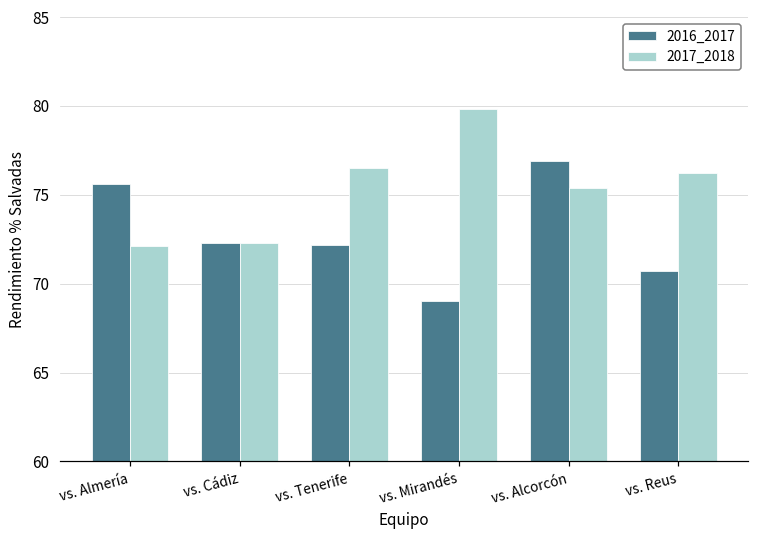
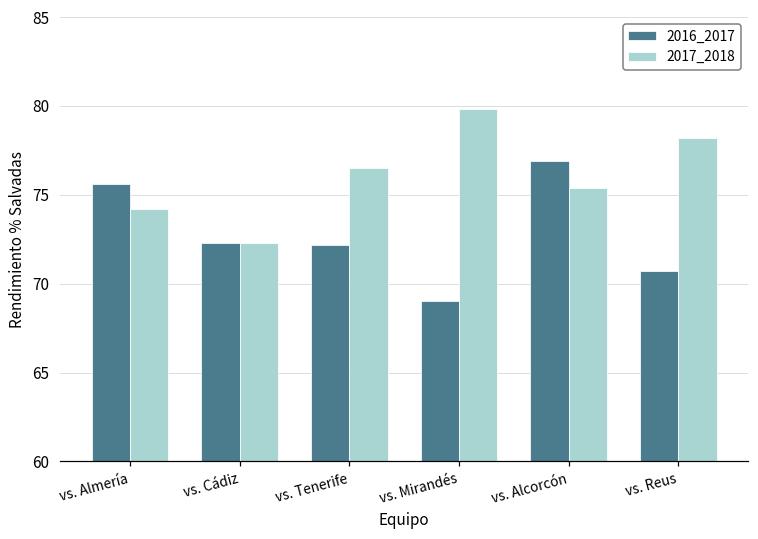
2017_2018, vs. Almería: 72.1 -> 74.2
2017_2018, vs. Reus: 76.2 -> 78.2
